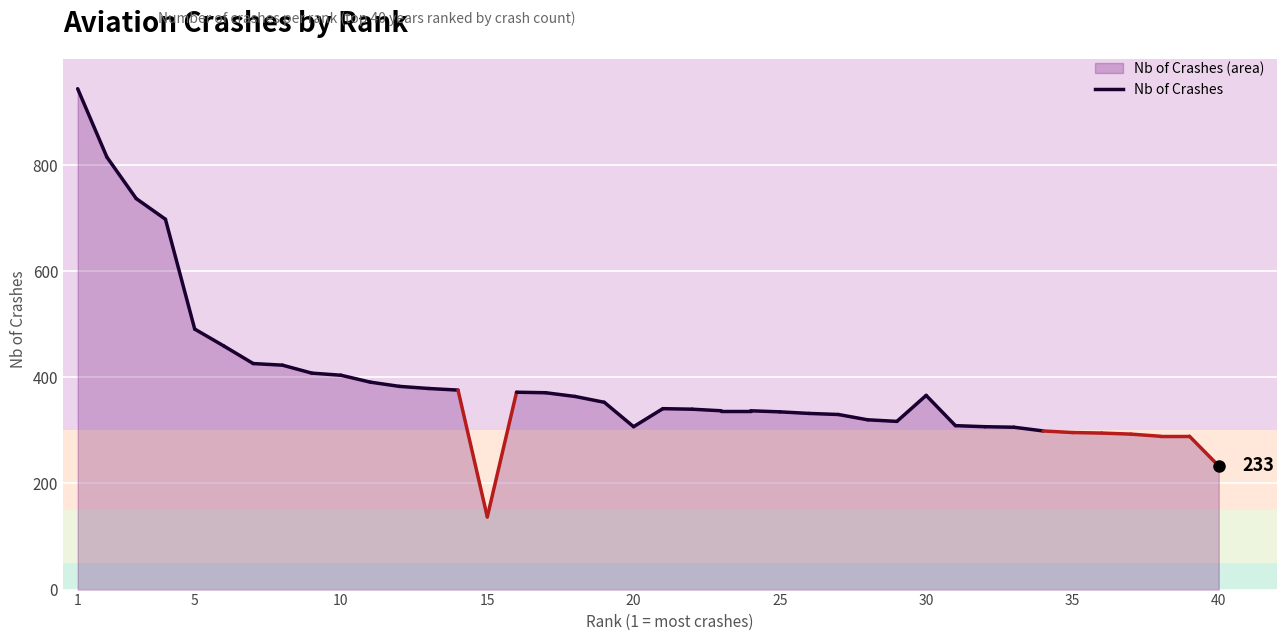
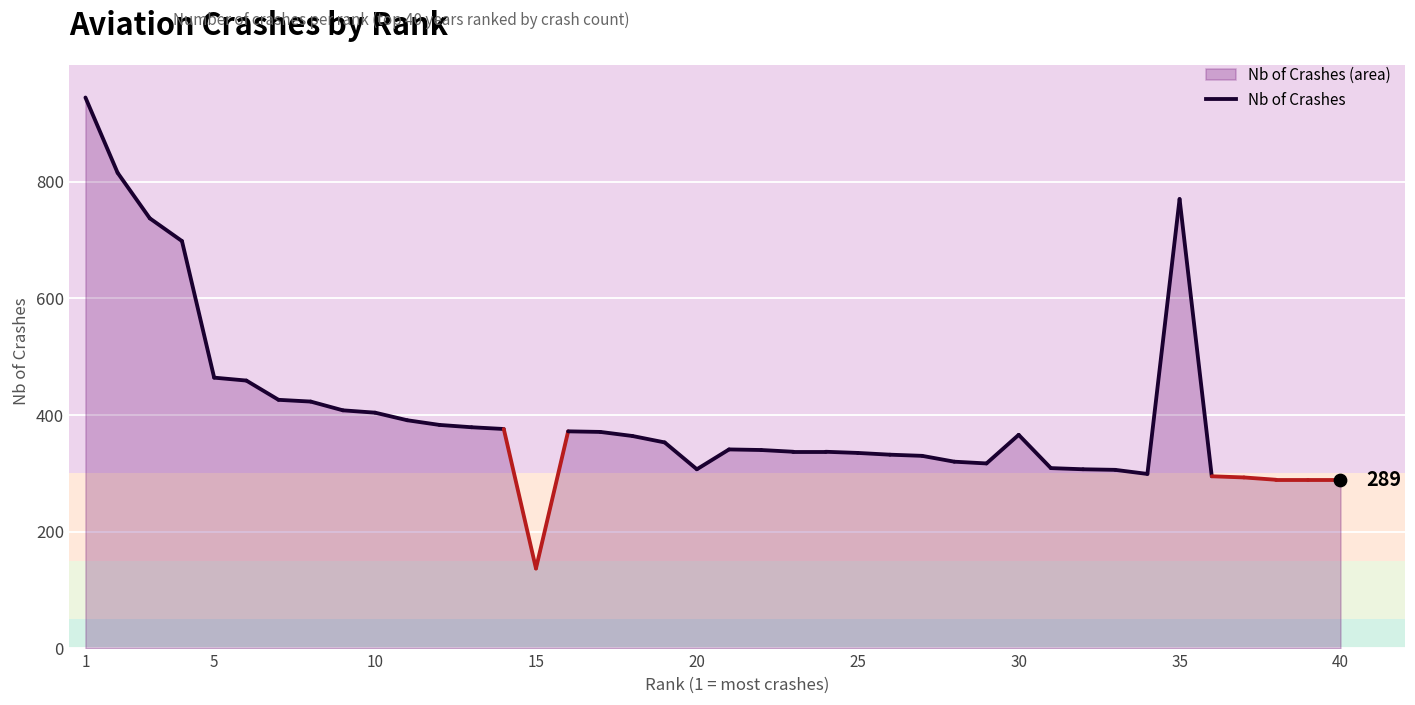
Nb of Crashes (area), 5: 490 -> 460
Nb of Crashes (area), 35: 300 -> 770
Nb of Crashes (area), 40: 233 -> 289
